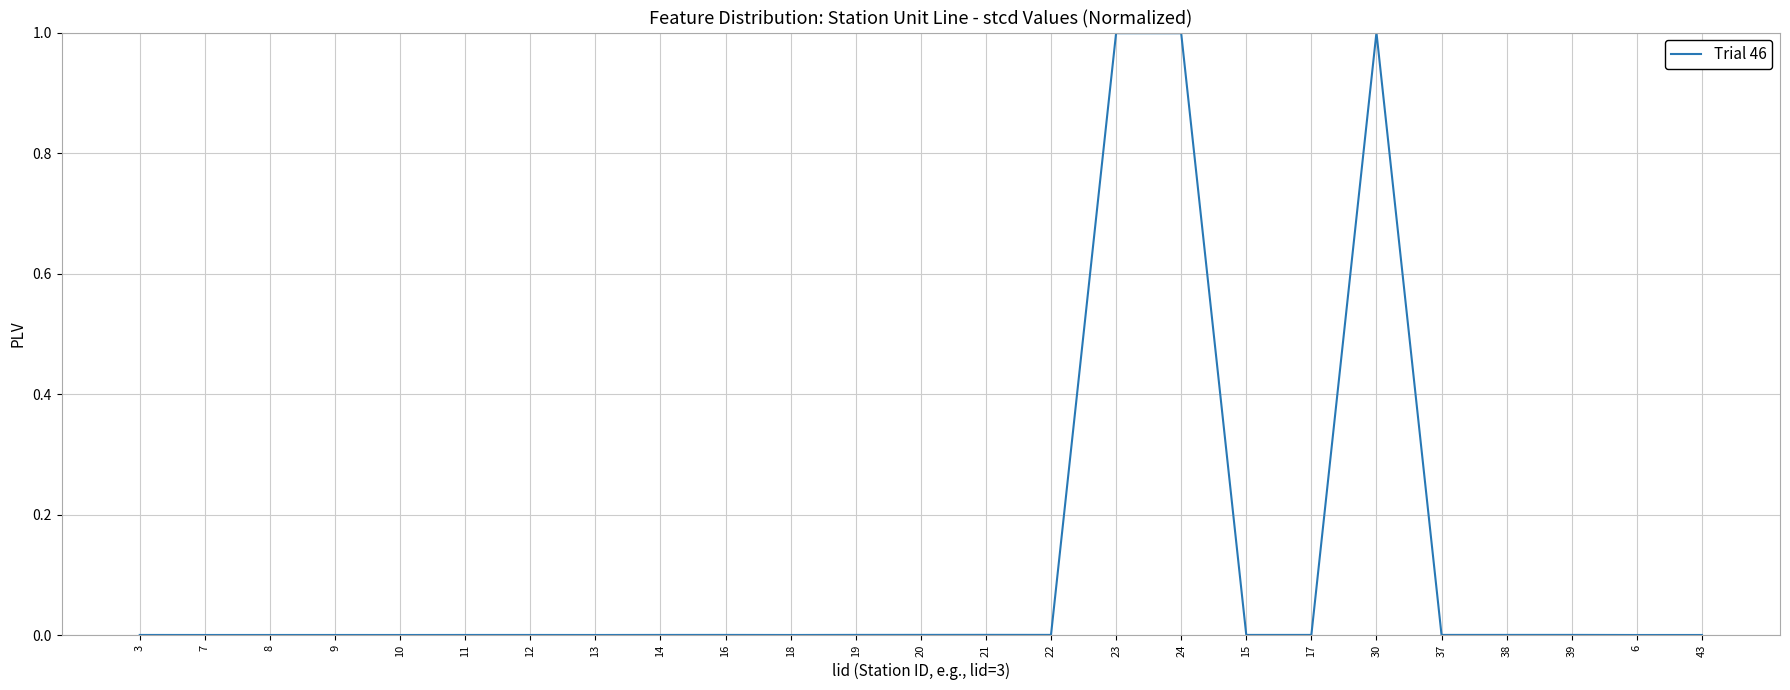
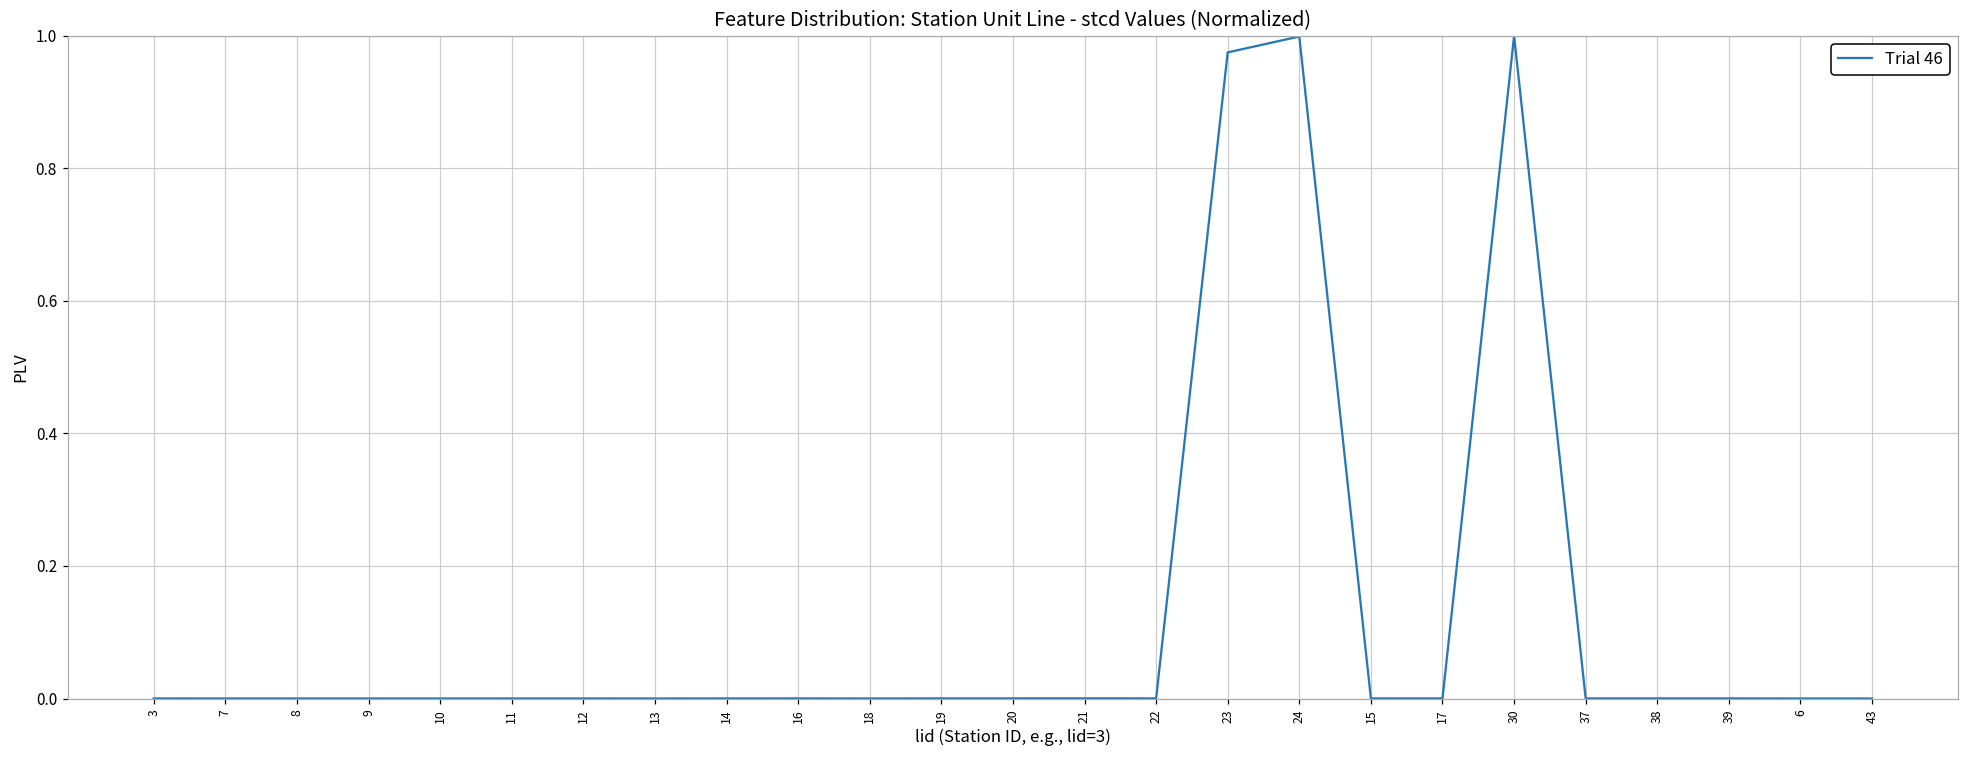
23: 1.00 -> 0.97
